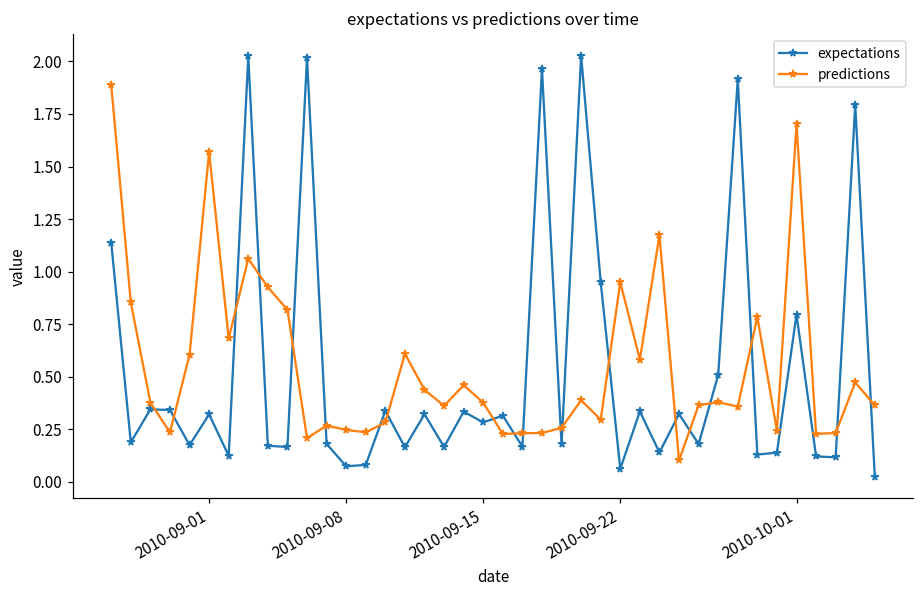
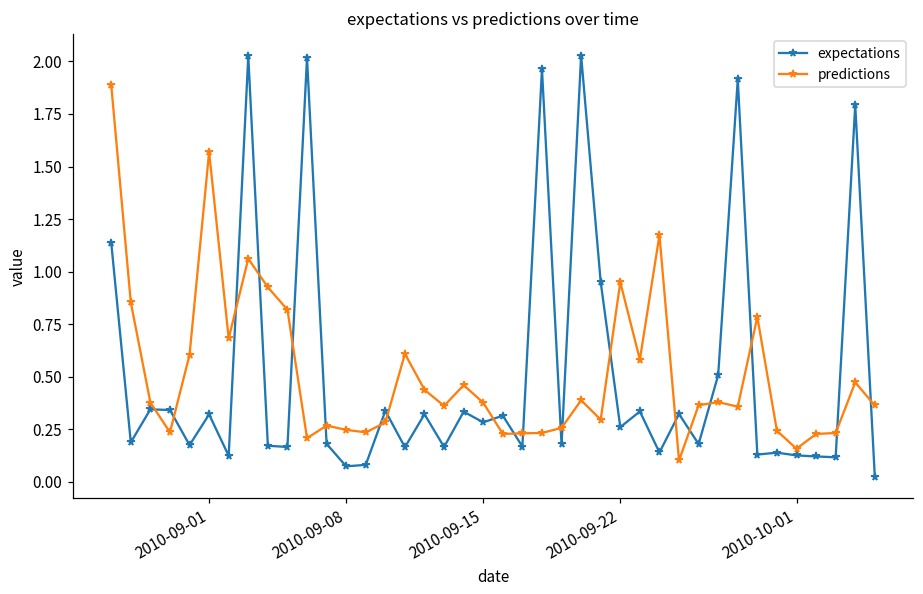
expectations, 2010-09-22: 0.06 -> 0.26
expectations, 2010-10-01: 0.80 -> 0.13
predictions, 2010-10-01: 1.70 -> 0.16
